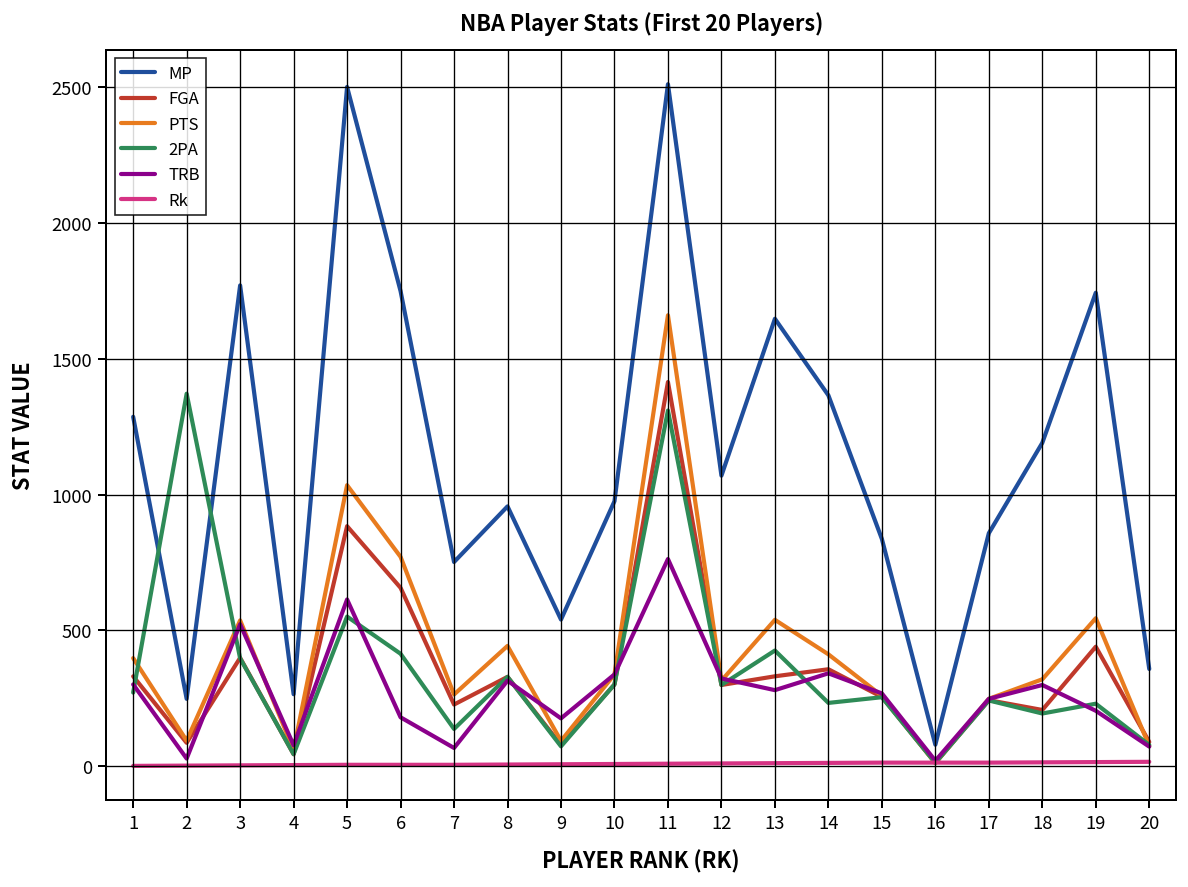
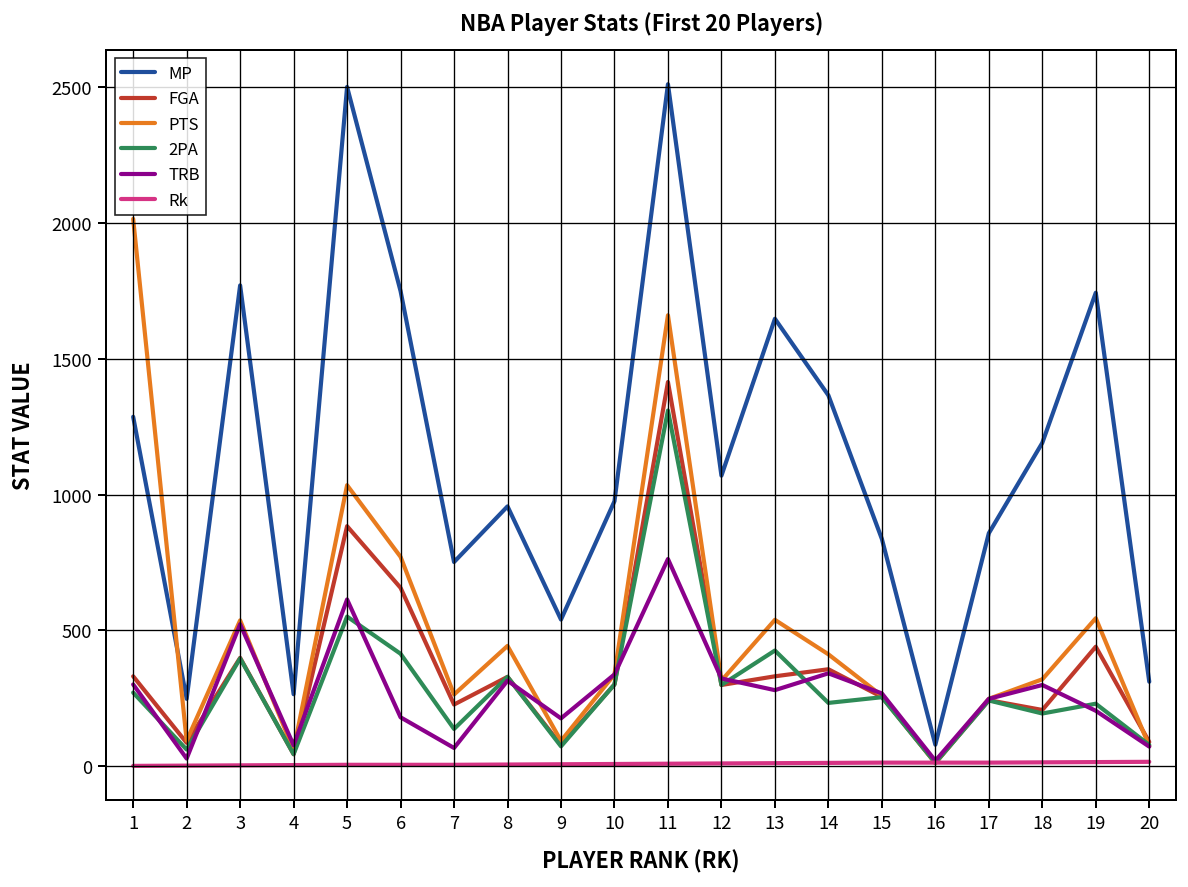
PTS, 1: 400 -> 2020
2PA, 2: 1370 -> 60
MP, 20: 360 -> 310
